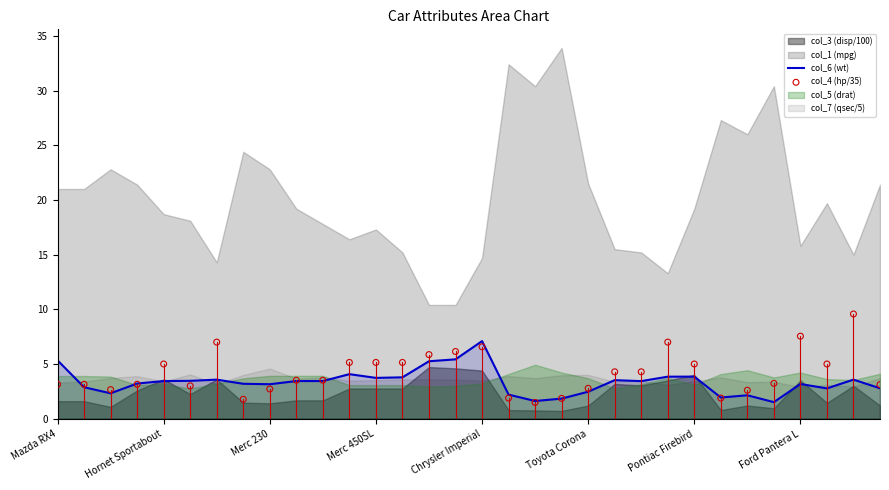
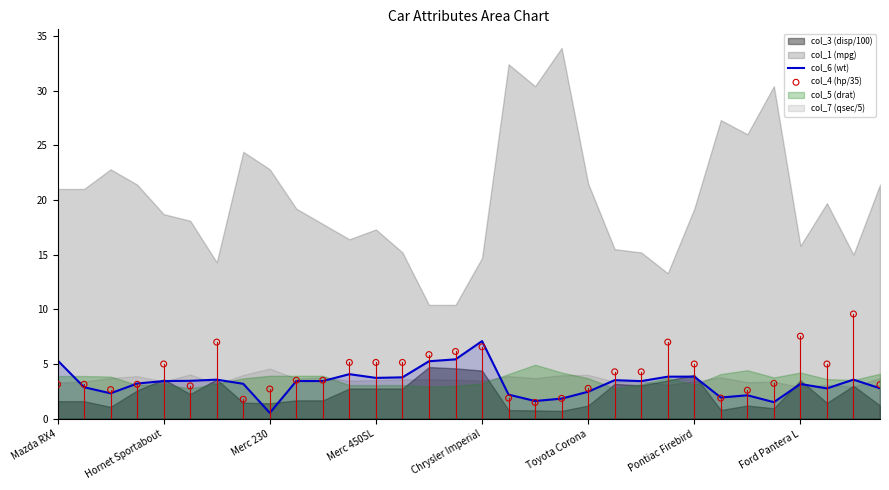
col_6 (wt), Merc 230: 3.2 -> 0.5
